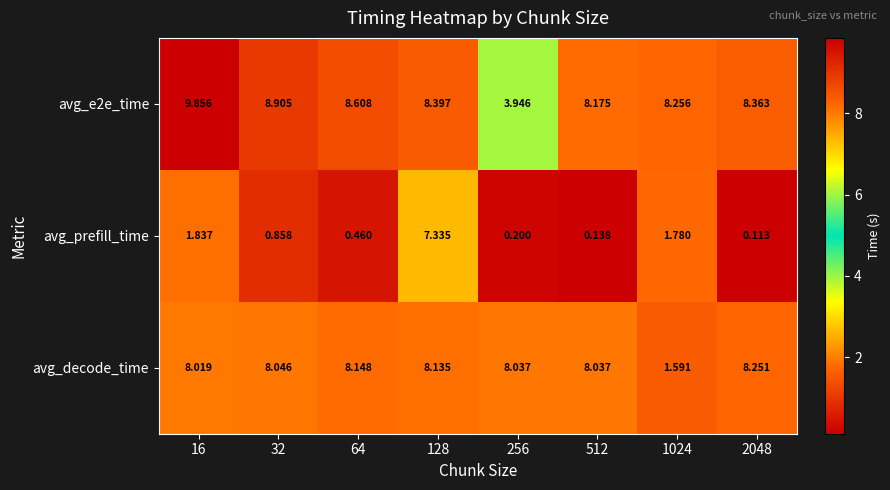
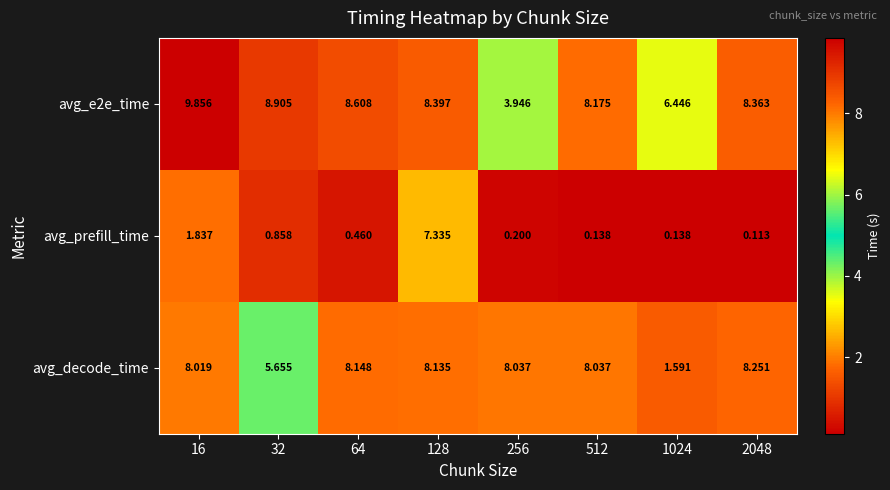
avg_e2e_time, 1024: 8.256 -> 6.446
avg_prefill_time, 1024: 1.780 -> 0.138
avg_decode_time, 32: 8.046 -> 5.655
